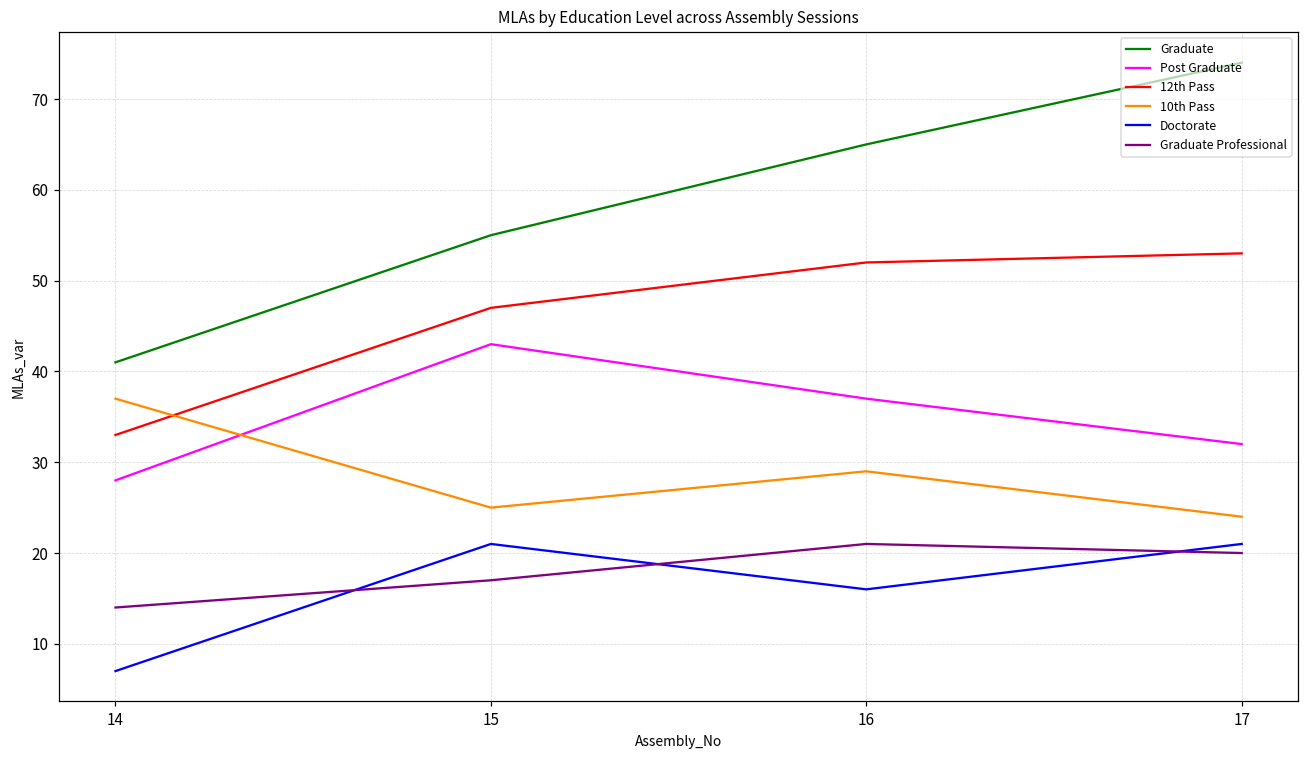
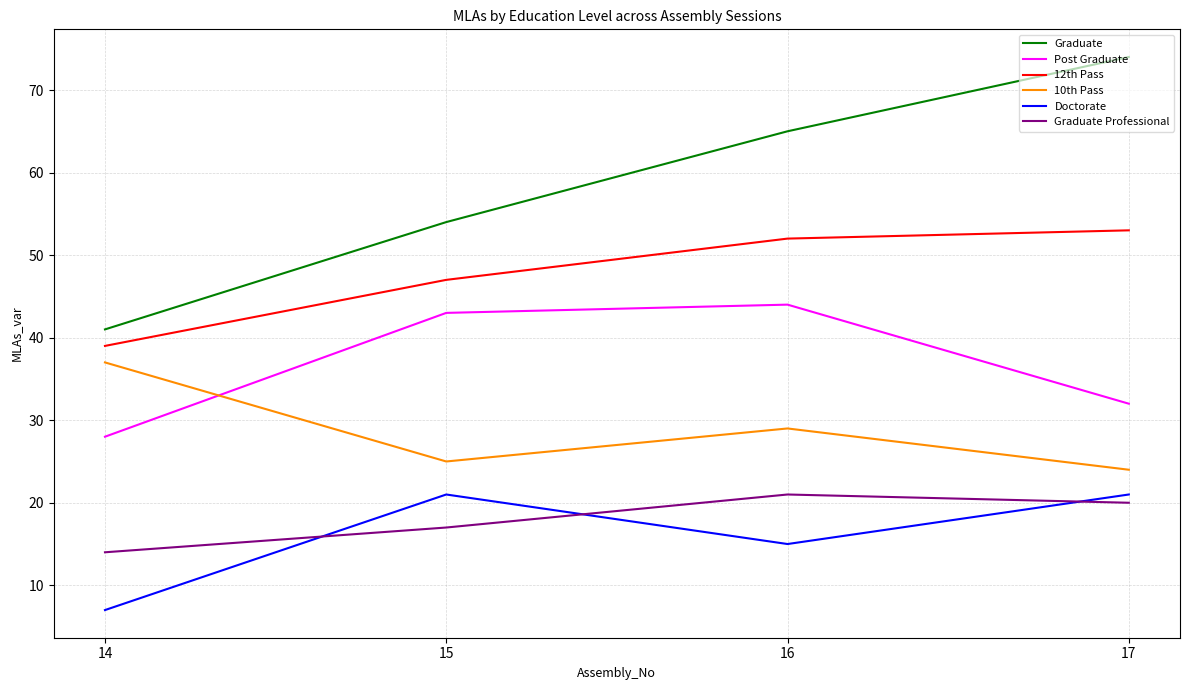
12th Pass, 14: 33 -> 39
Graduate, 15: 55 -> 54
Post Graduate, 16: 37 -> 44
Doctorate, 16: 16 -> 15
